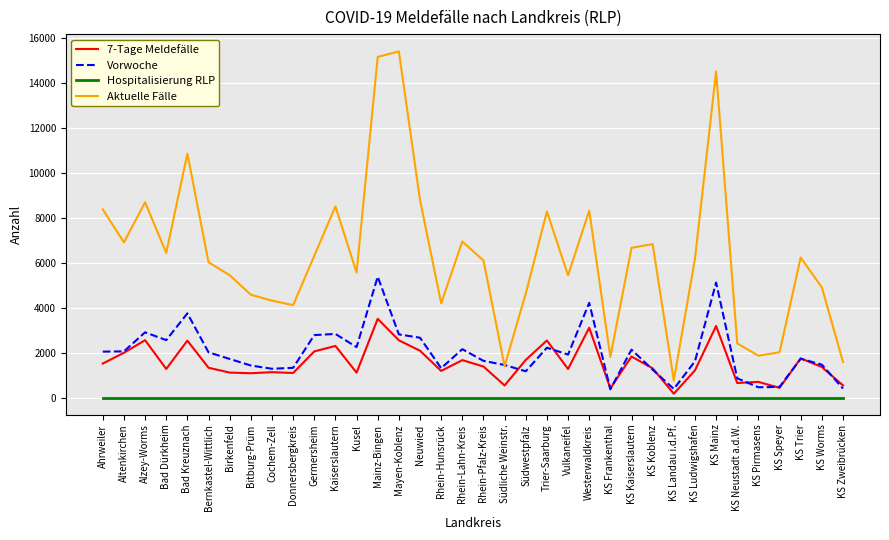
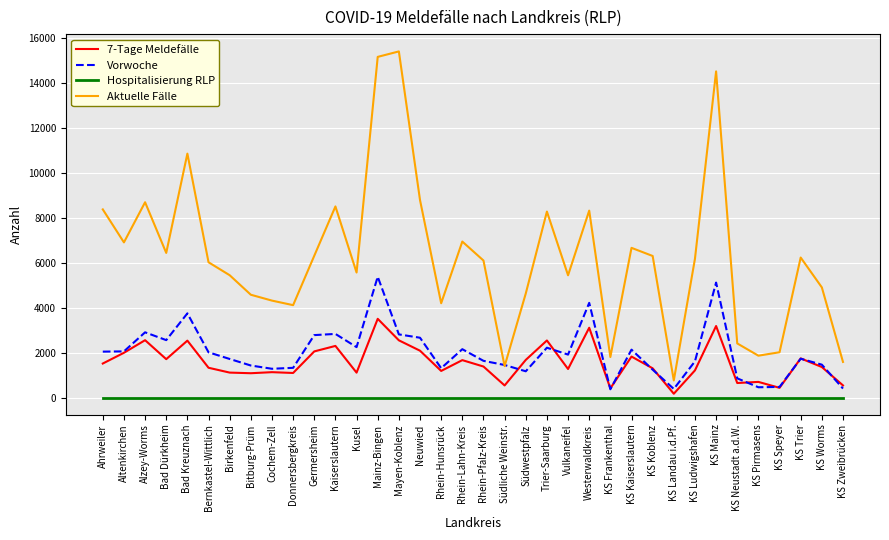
7-Tage Meldefälle, Bad Dürkheim: 1300 -> 1700
Aktuelle Fälle, KS Koblenz: 6800 -> 6300
